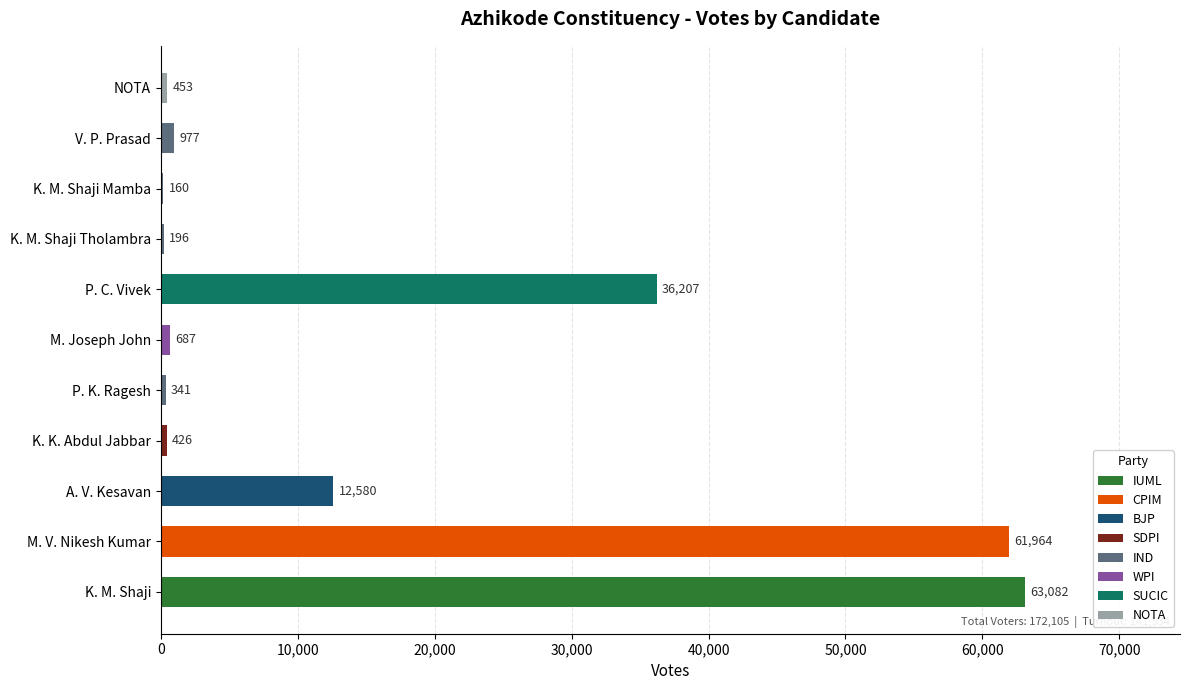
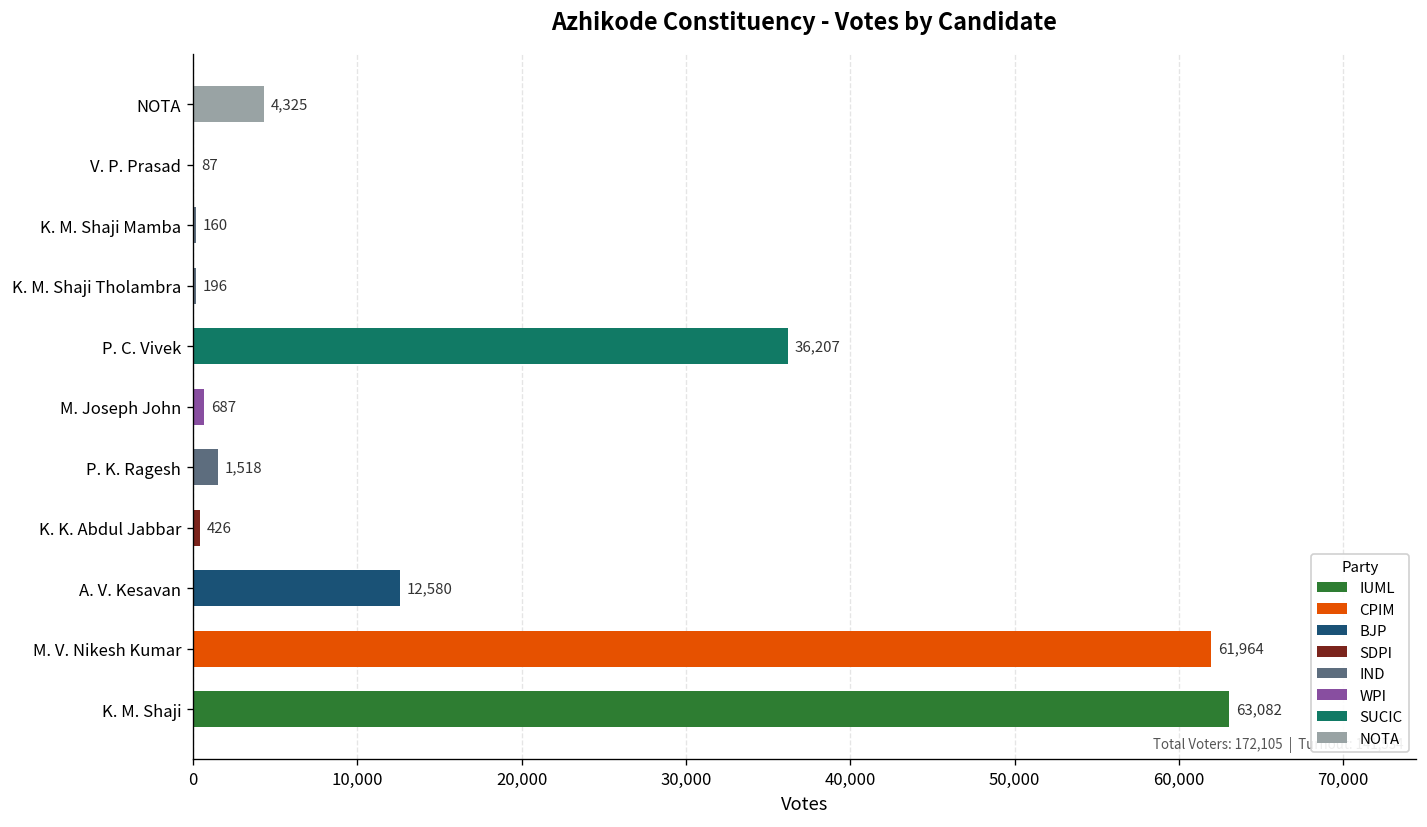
NOTA: 453 -> 4,325
V. P. Prasad: 977 -> 87
P. K. Ragesh: 341 -> 1,518
